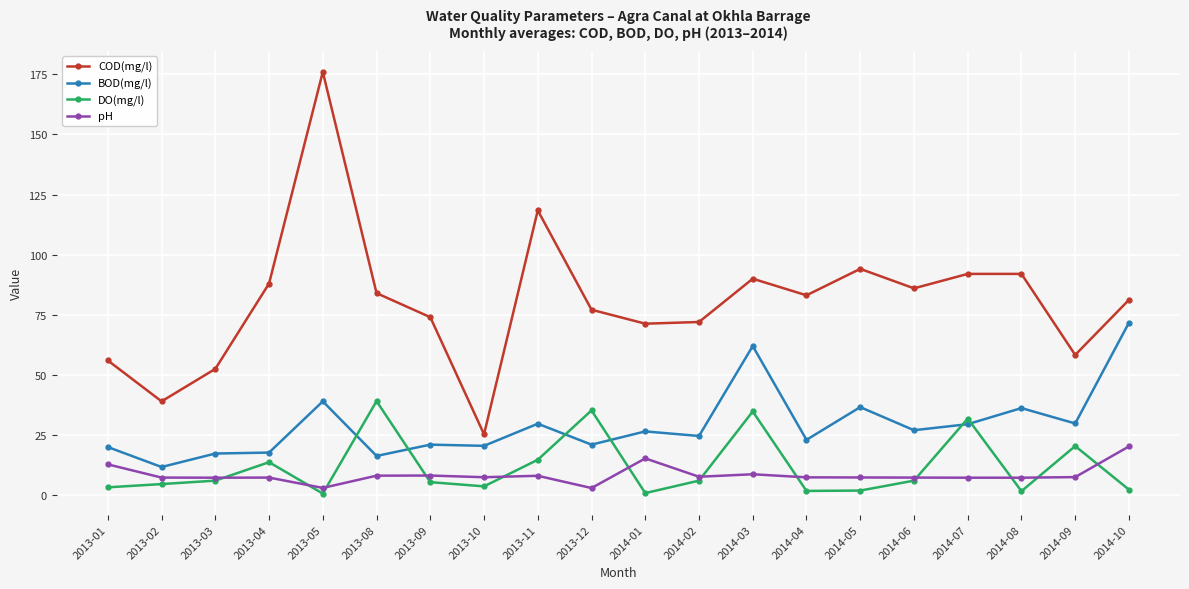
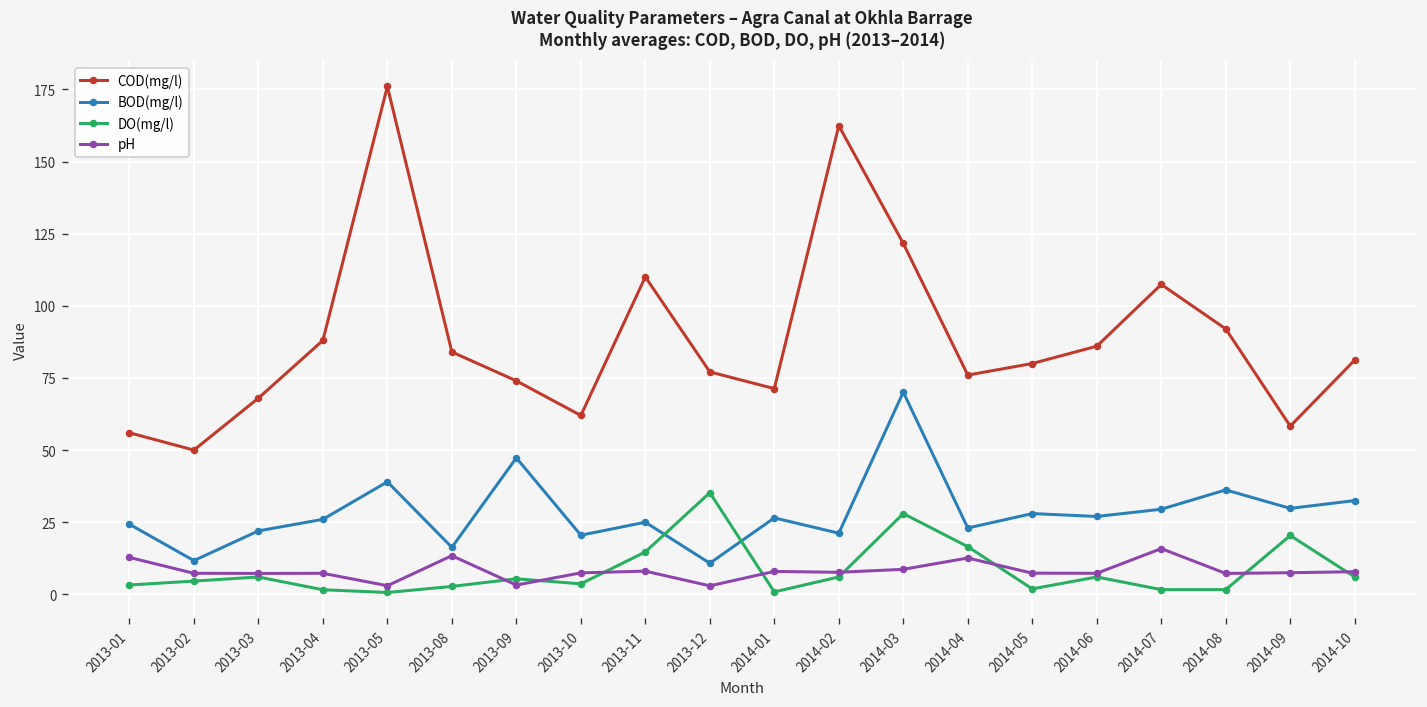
BOD(mg/l), 2013-01: 20 -> 24
COD(mg/l), 2013-02: 39 -> 50
COD(mg/l), 2013-03: 53 -> 68
BOD(mg/l), 2013-03: 17 -> 22
BOD(mg/l), 2013-04: 18 -> 26
DO(mg/l), 2013-04: 14 -> 2
DO(mg/l), 2013-08: 39 -> 3
pH, 2013-08: 8 -> 13
BOD(mg/l), 2013-09: 21 -> 47
pH, 2013-09: 8 -> 3
COD(mg/l), 2013-10: 25 -> 62
COD(mg/l), 2013-11: 118 -> 110
BOD(mg/l), 2013-11: 30 -> 25
BOD(mg/l), 2013-12: 21 -> 11
pH, 2014-01: 15 -> 8
COD(mg/l), 2014-02: 72 -> 162
BOD(mg/l), 2014-02: 25 -> 21
COD(mg/l), 2014-03: 90 -> 122
BOD(mg/l), 2014-03: 62 -> 70
DO(mg/l), 2014-03: 35 -> 28
COD(mg/l), 2014-04: 83 -> 76
DO(mg/l), 2014-04: 2 -> 17
pH, 2014-04: 7 -> 13
COD(mg/l), 2014-05: 94 -> 80
BOD(mg/l), 2014-05: 37 -> 28
COD(mg/l), 2014-07: 92 -> 107
DO(mg/l), 2014-07: 32 -> 2
pH, 2014-07: 7 -> 16
BOD(mg/l), 2014-10: 72 -> 33
DO(mg/l), 2014-10: 2 -> 6
pH, 2014-10: 20 -> 8
